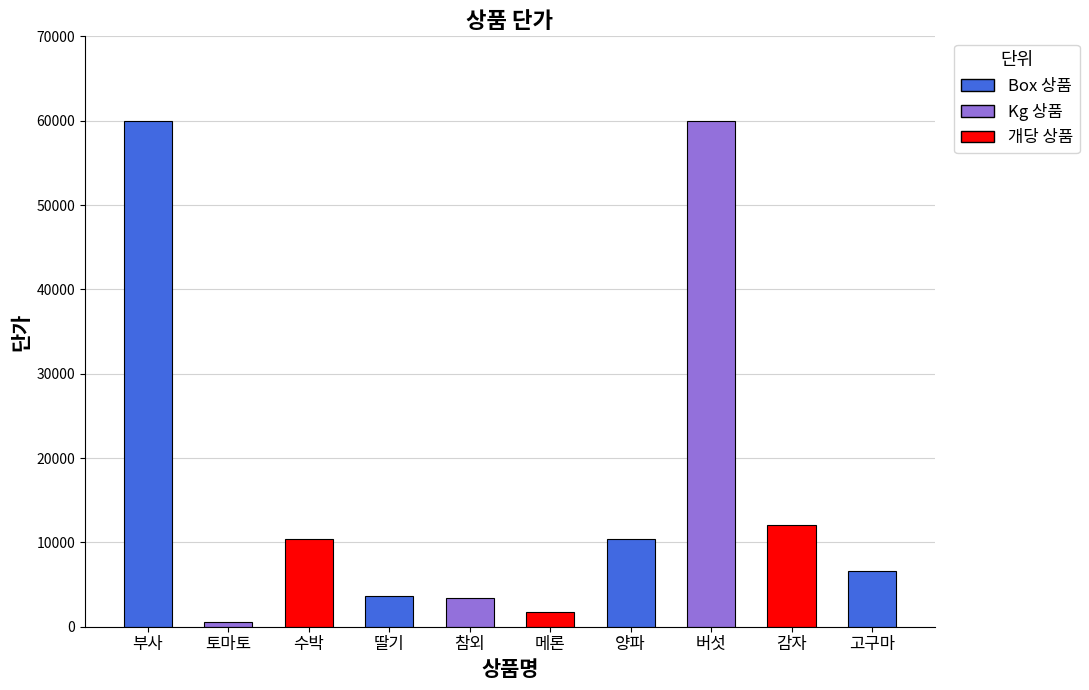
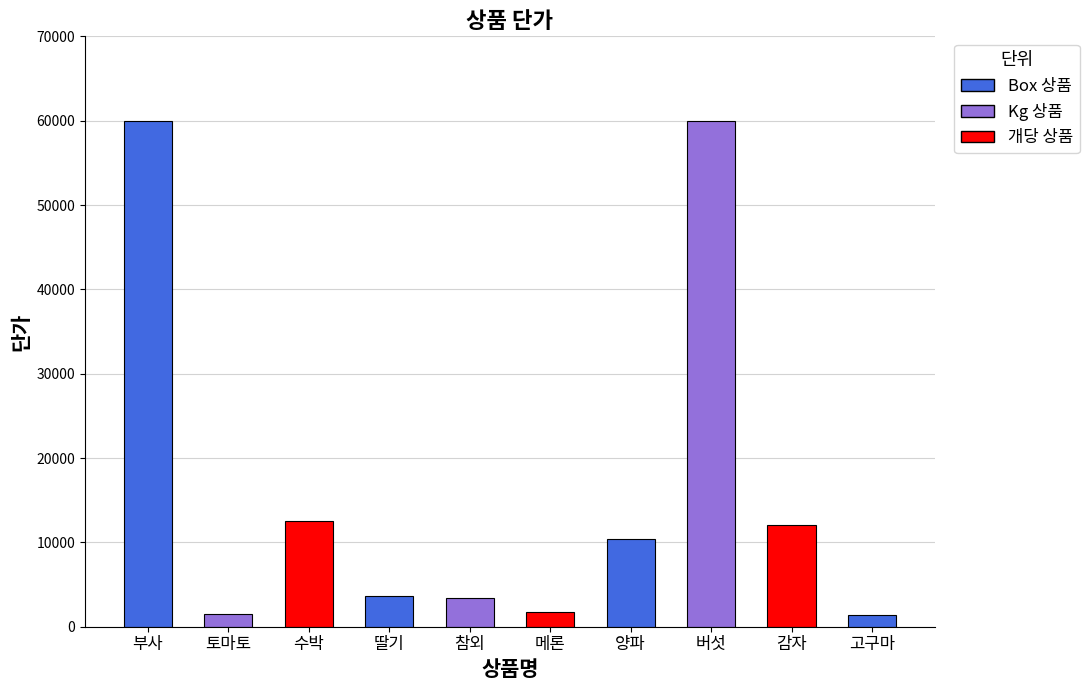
토마토: 1000 -> 2000
수박: 10000 -> 13000
고구마: 7000 -> 1000
